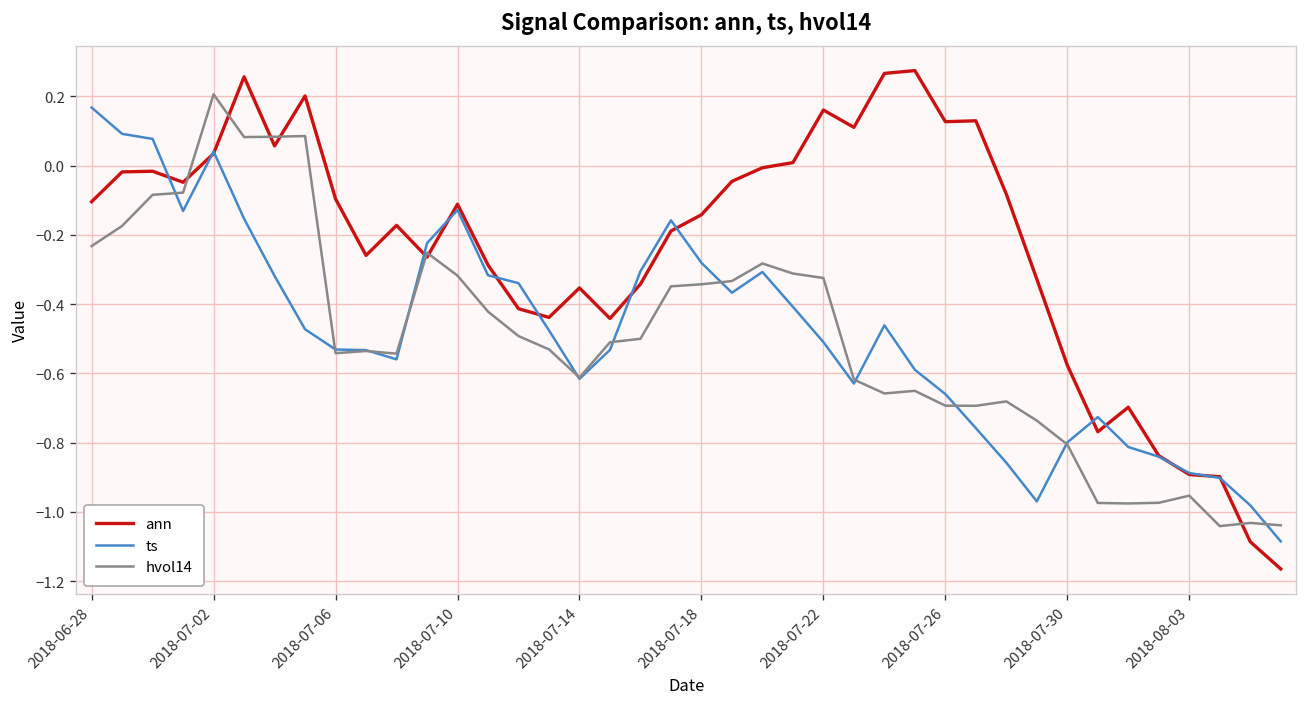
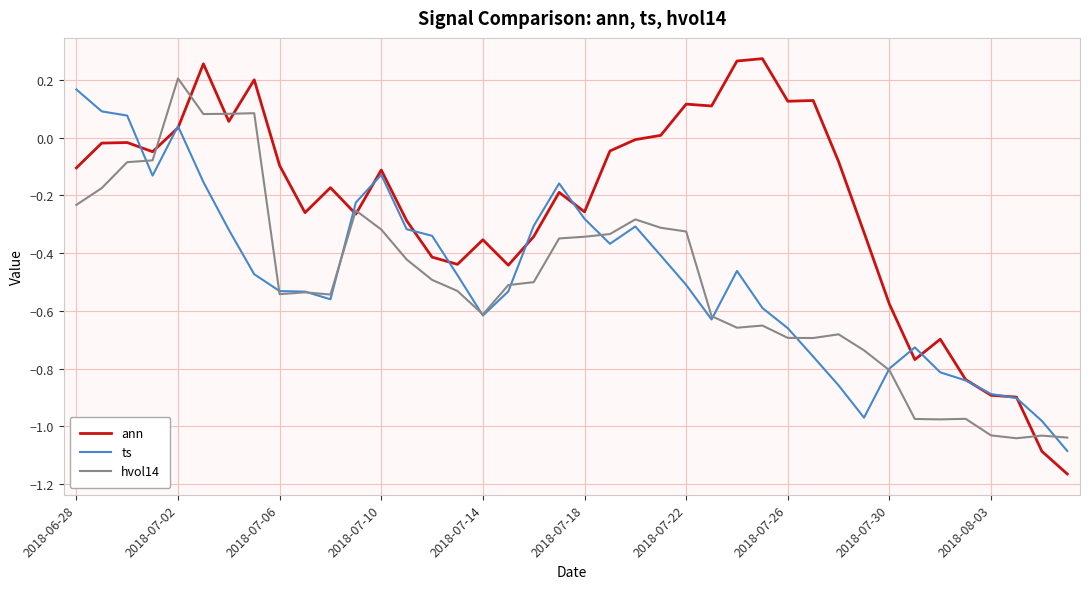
ann, 2018-07-18: -0.14 -> -0.26
ann, 2018-07-22: 0.16 -> 0.12
hvol14, 2018-08-03: -0.95 -> -1.03
